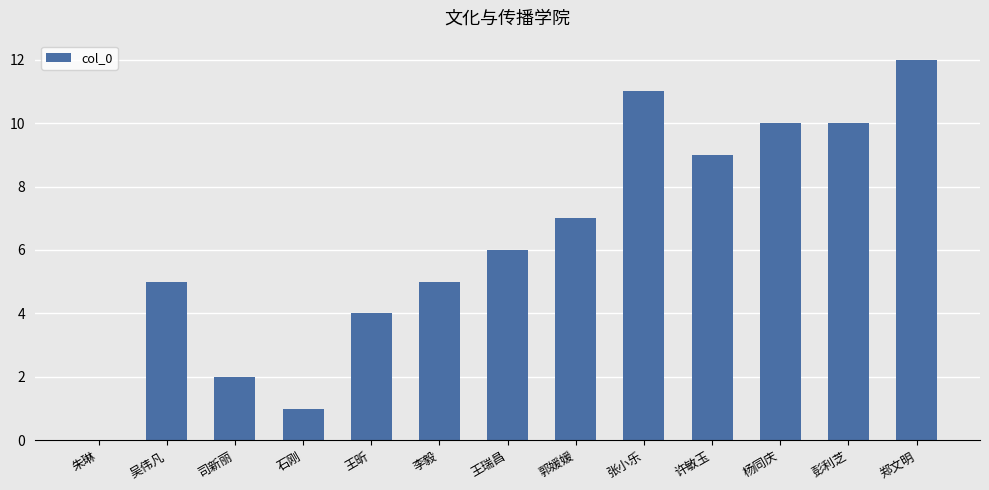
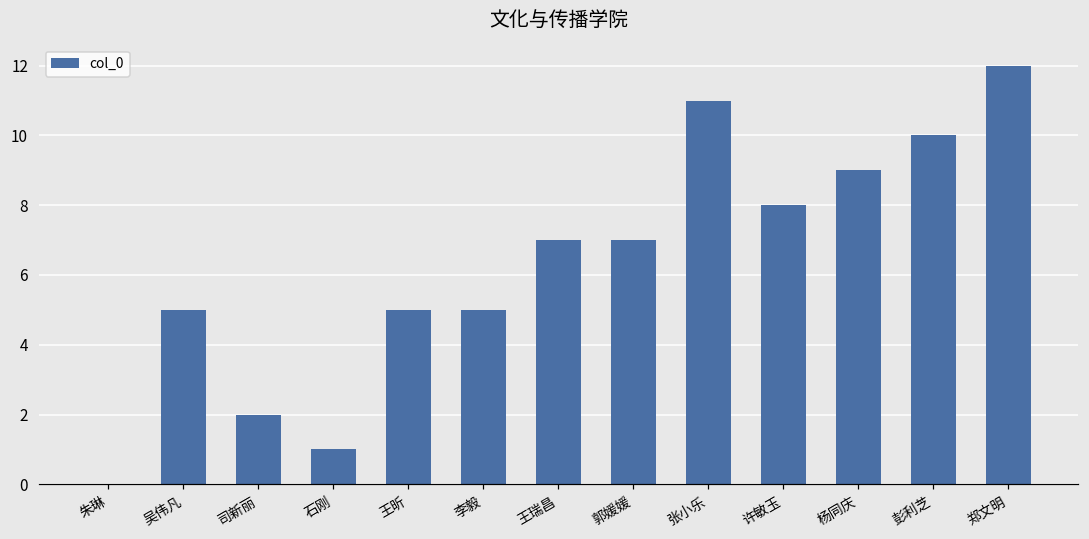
王昕: 4 -> 5
王瑞昌: 6 -> 7
许敏玉: 9 -> 8
杨同庆: 10 -> 9
